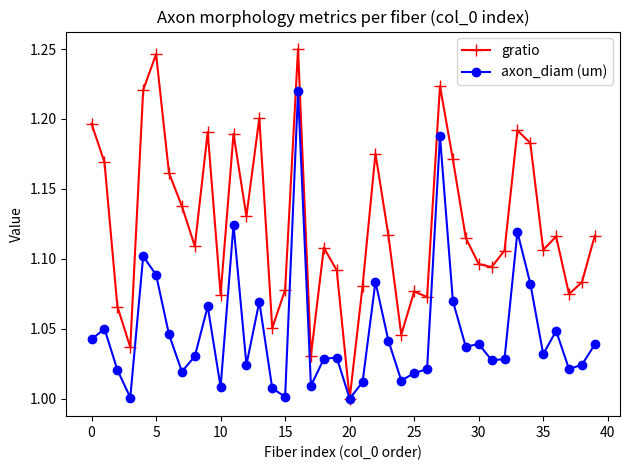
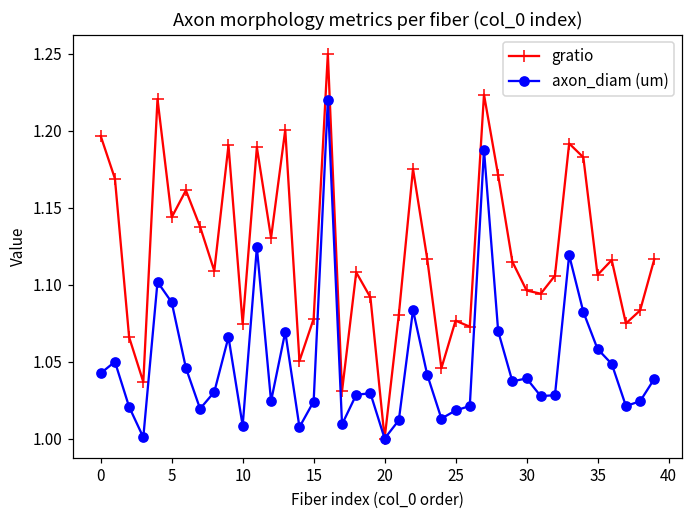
gratio, 5: 1.246 -> 1.144
axon_diam (um), 15: 1.001 -> 1.024
axon_diam (um), 35: 1.032 -> 1.058
